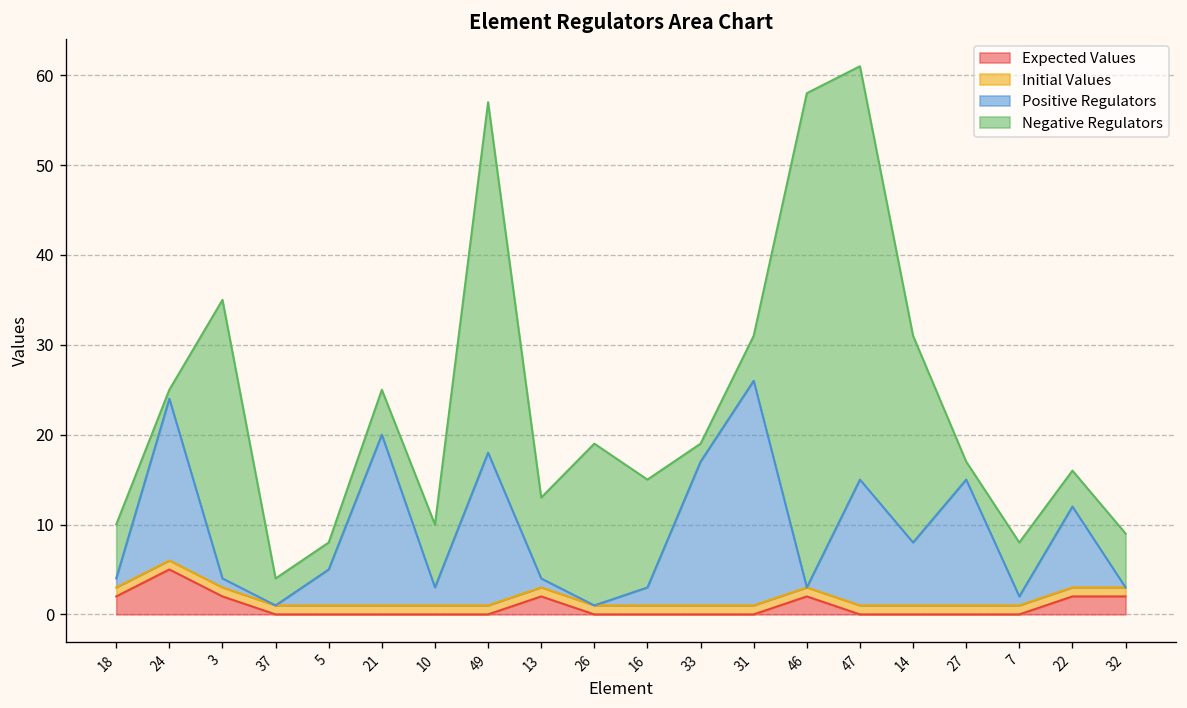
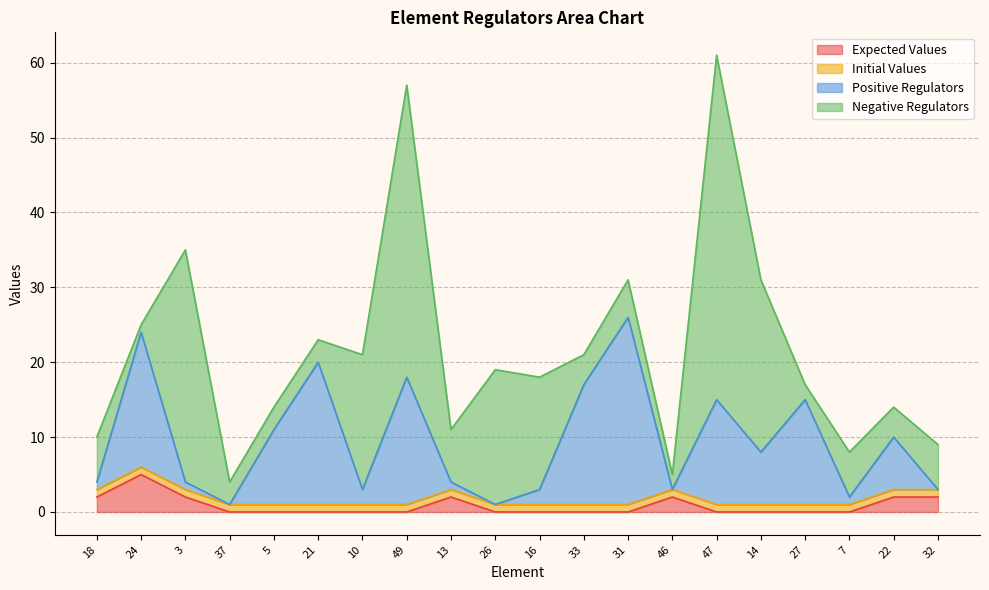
Positive Regulators, 5: 4 -> 10
Negative Regulators, 21: 5 -> 3
Negative Regulators, 10: 7 -> 18
Negative Regulators, 13: 9 -> 7
Negative Regulators, 16: 12 -> 15
Negative Regulators, 33: 2 -> 4
Negative Regulators, 46: 55 -> 2
Positive Regulators, 22: 9 -> 7
